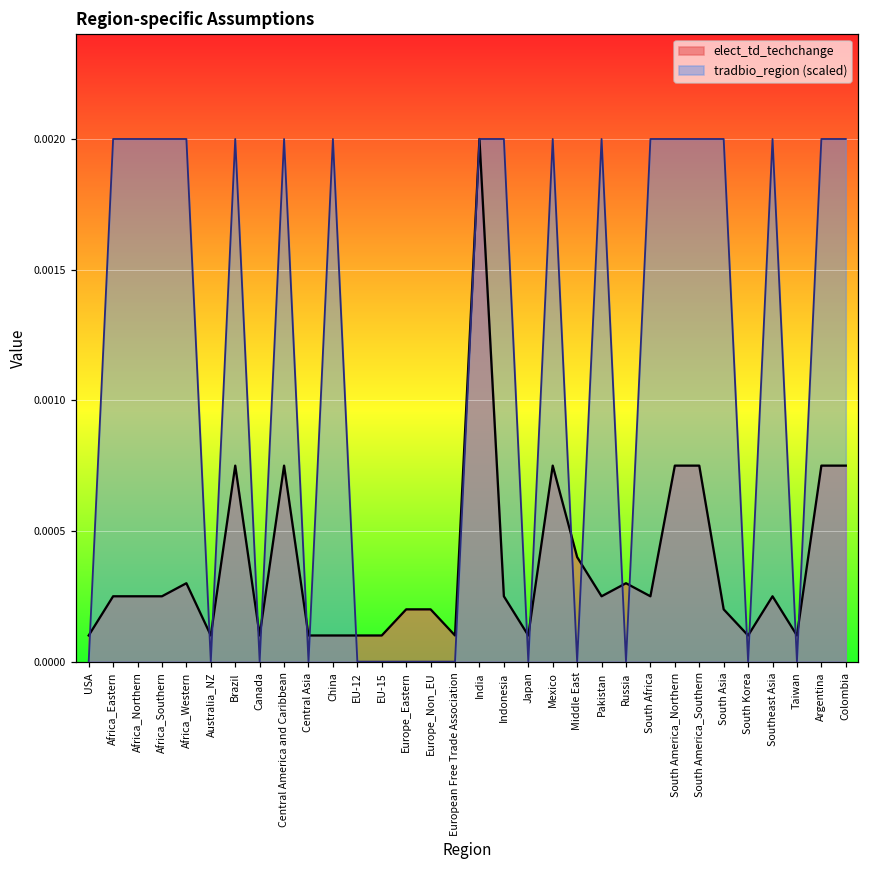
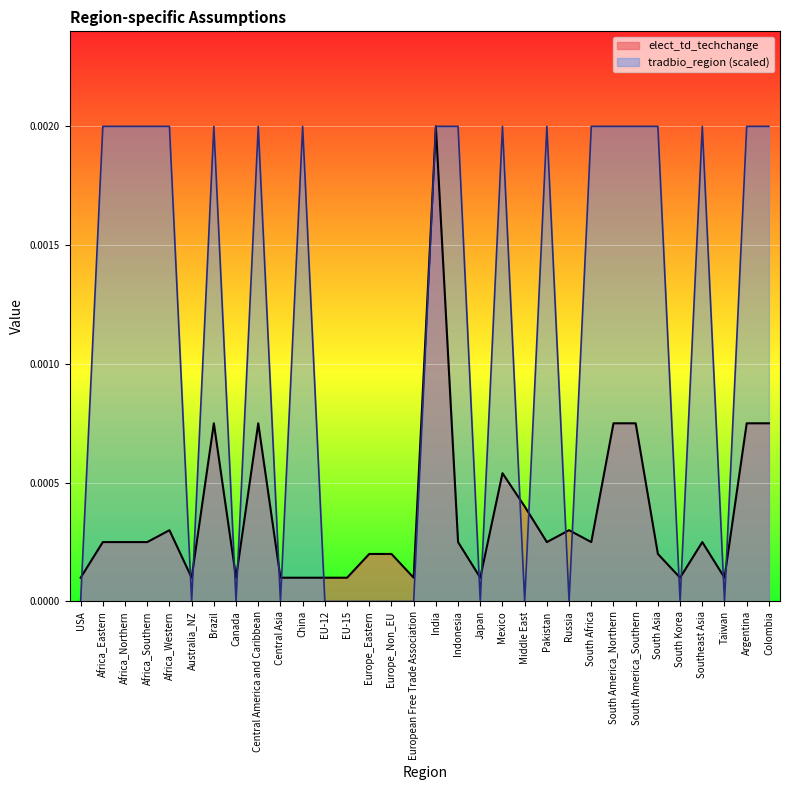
elect_td_techchange, Mexico: 0.00075 -> 0.00054
